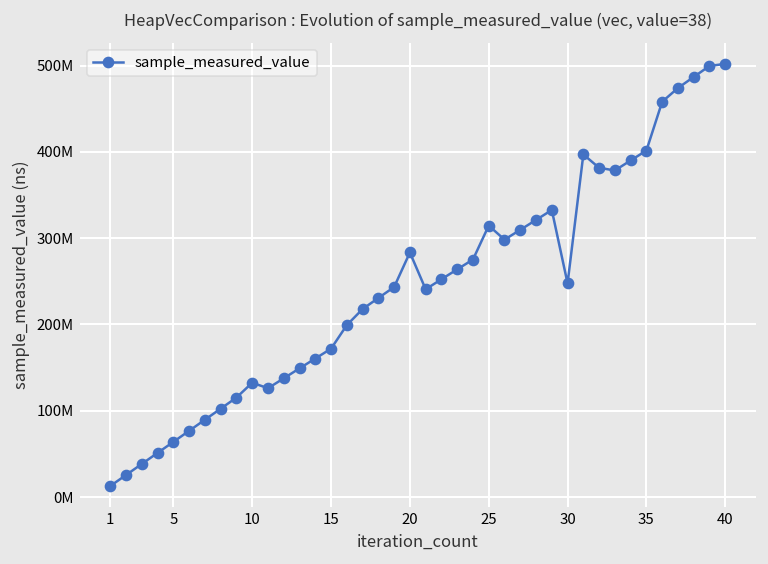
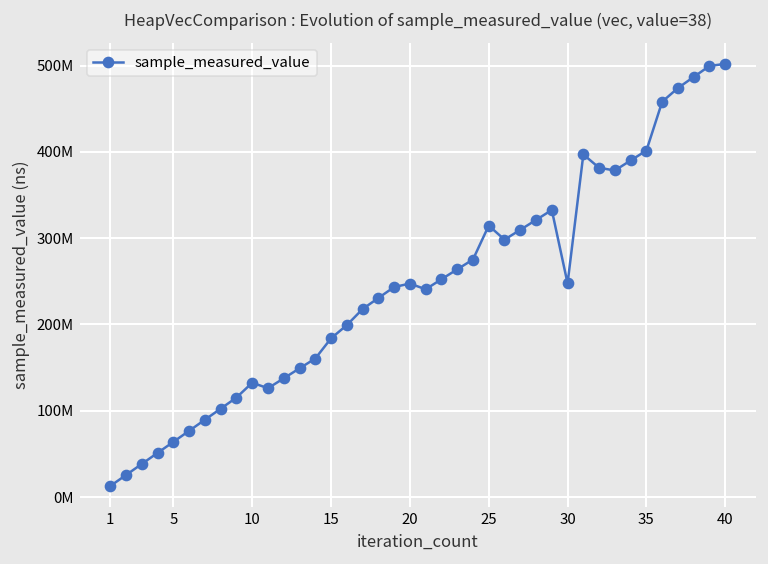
15: 170000000 -> 180000000
20: 280000000 -> 250000000
